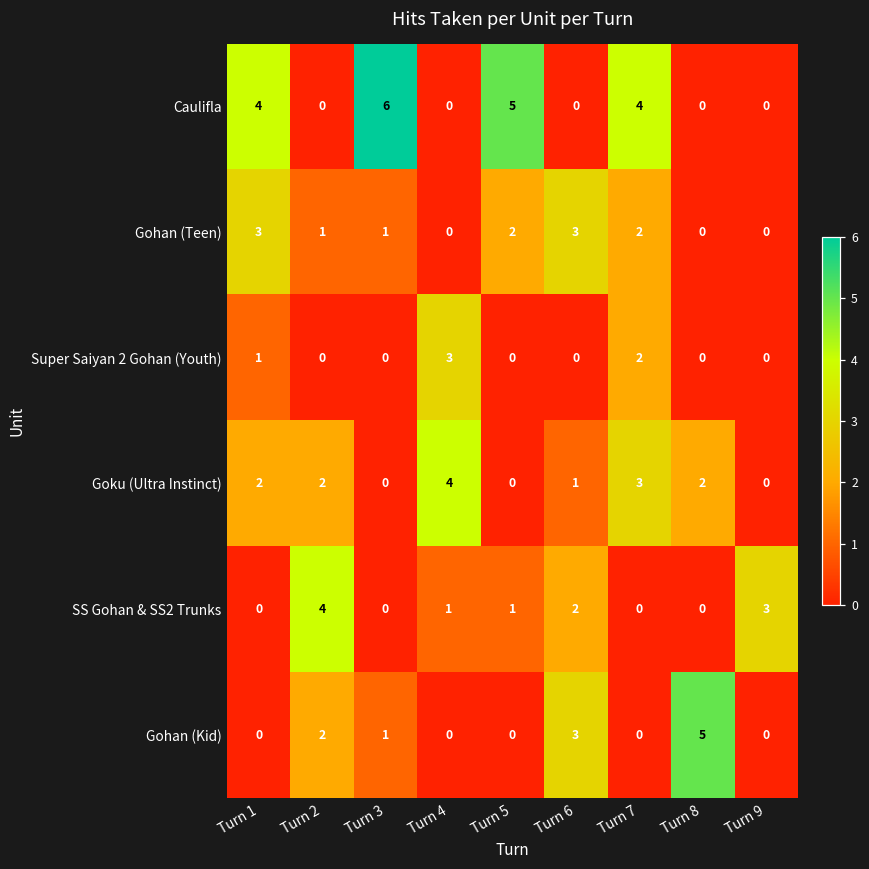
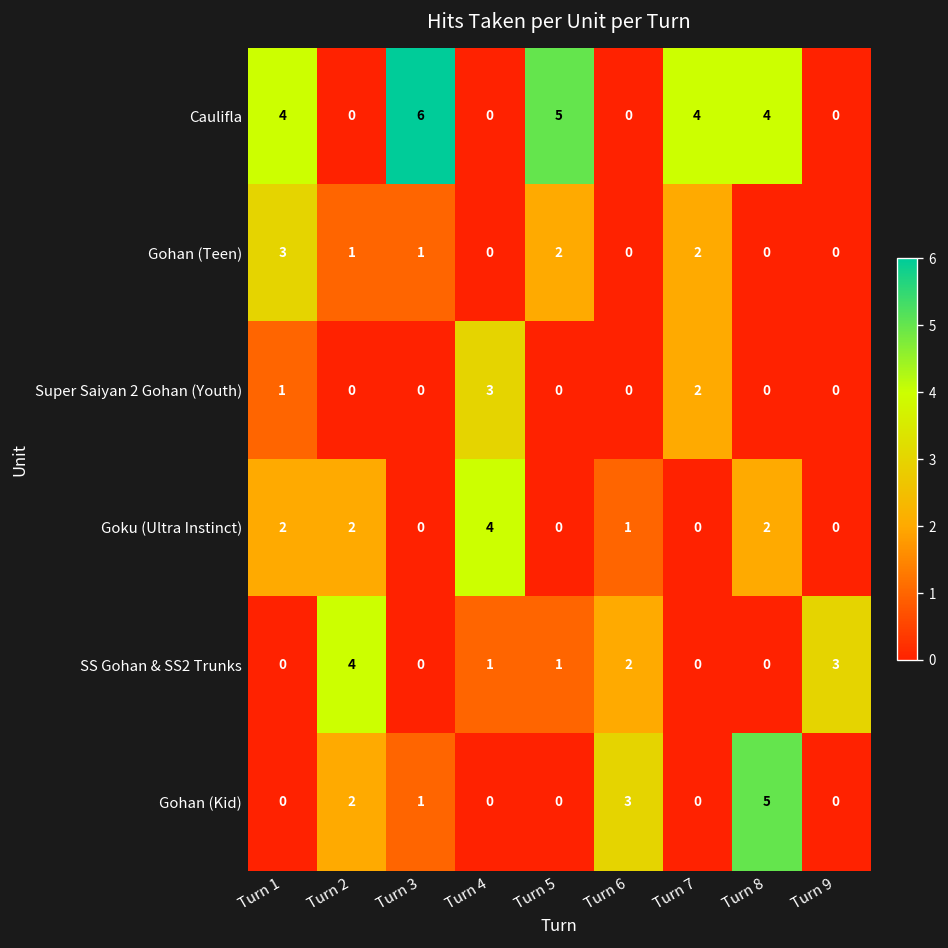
Caulifla, Turn 8: 0 -> 4
Gohan (Teen), Turn 6: 3 -> 0
Goku (Ultra Instinct), Turn 7: 3 -> 0
